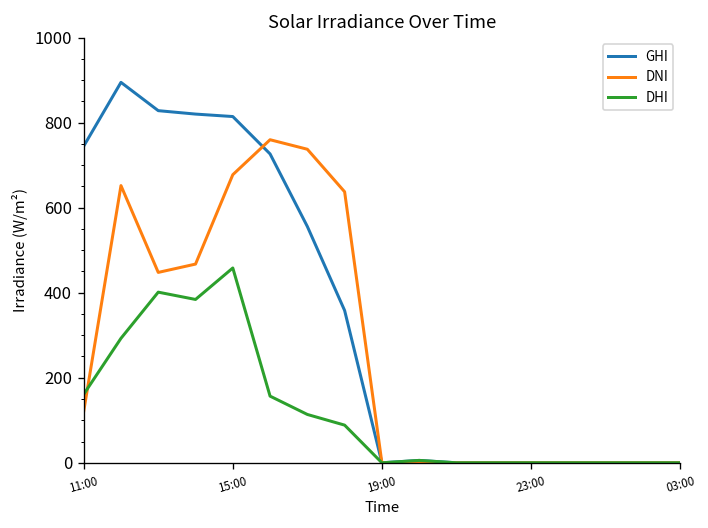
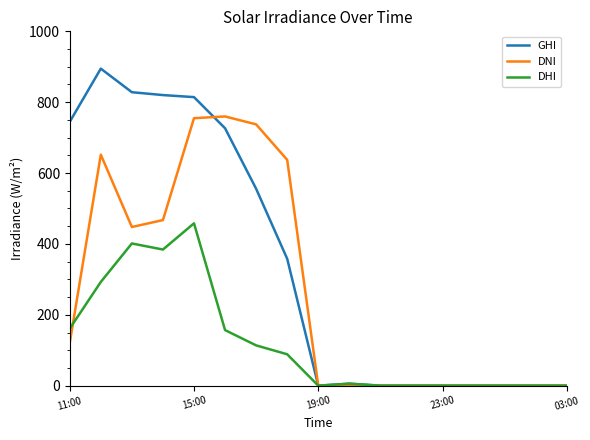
DNI, 15:00: 680 -> 750
